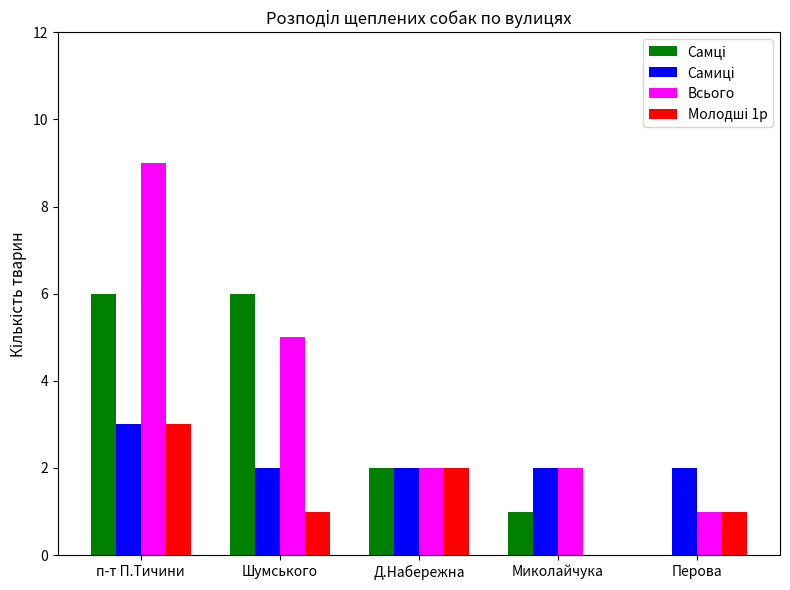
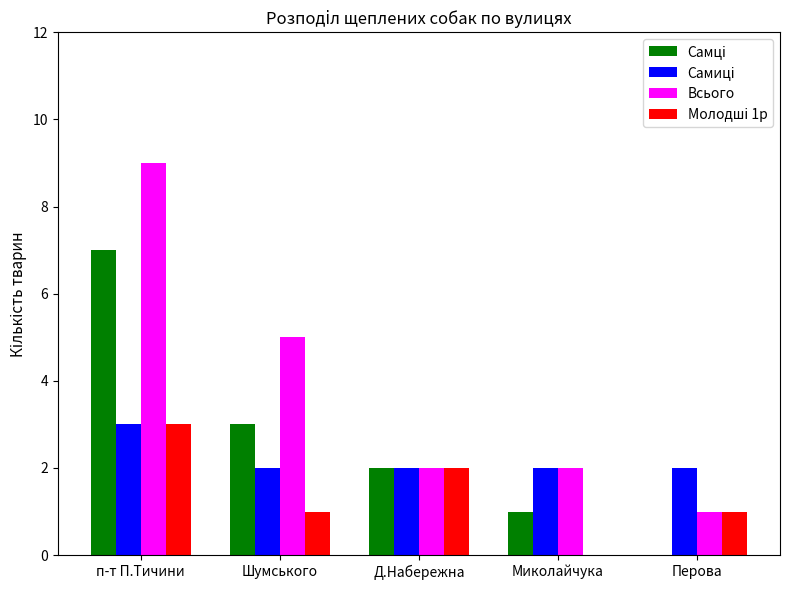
Самці, п-т П.Тичини: 6 -> 7
Самці, Шумського: 6 -> 3
